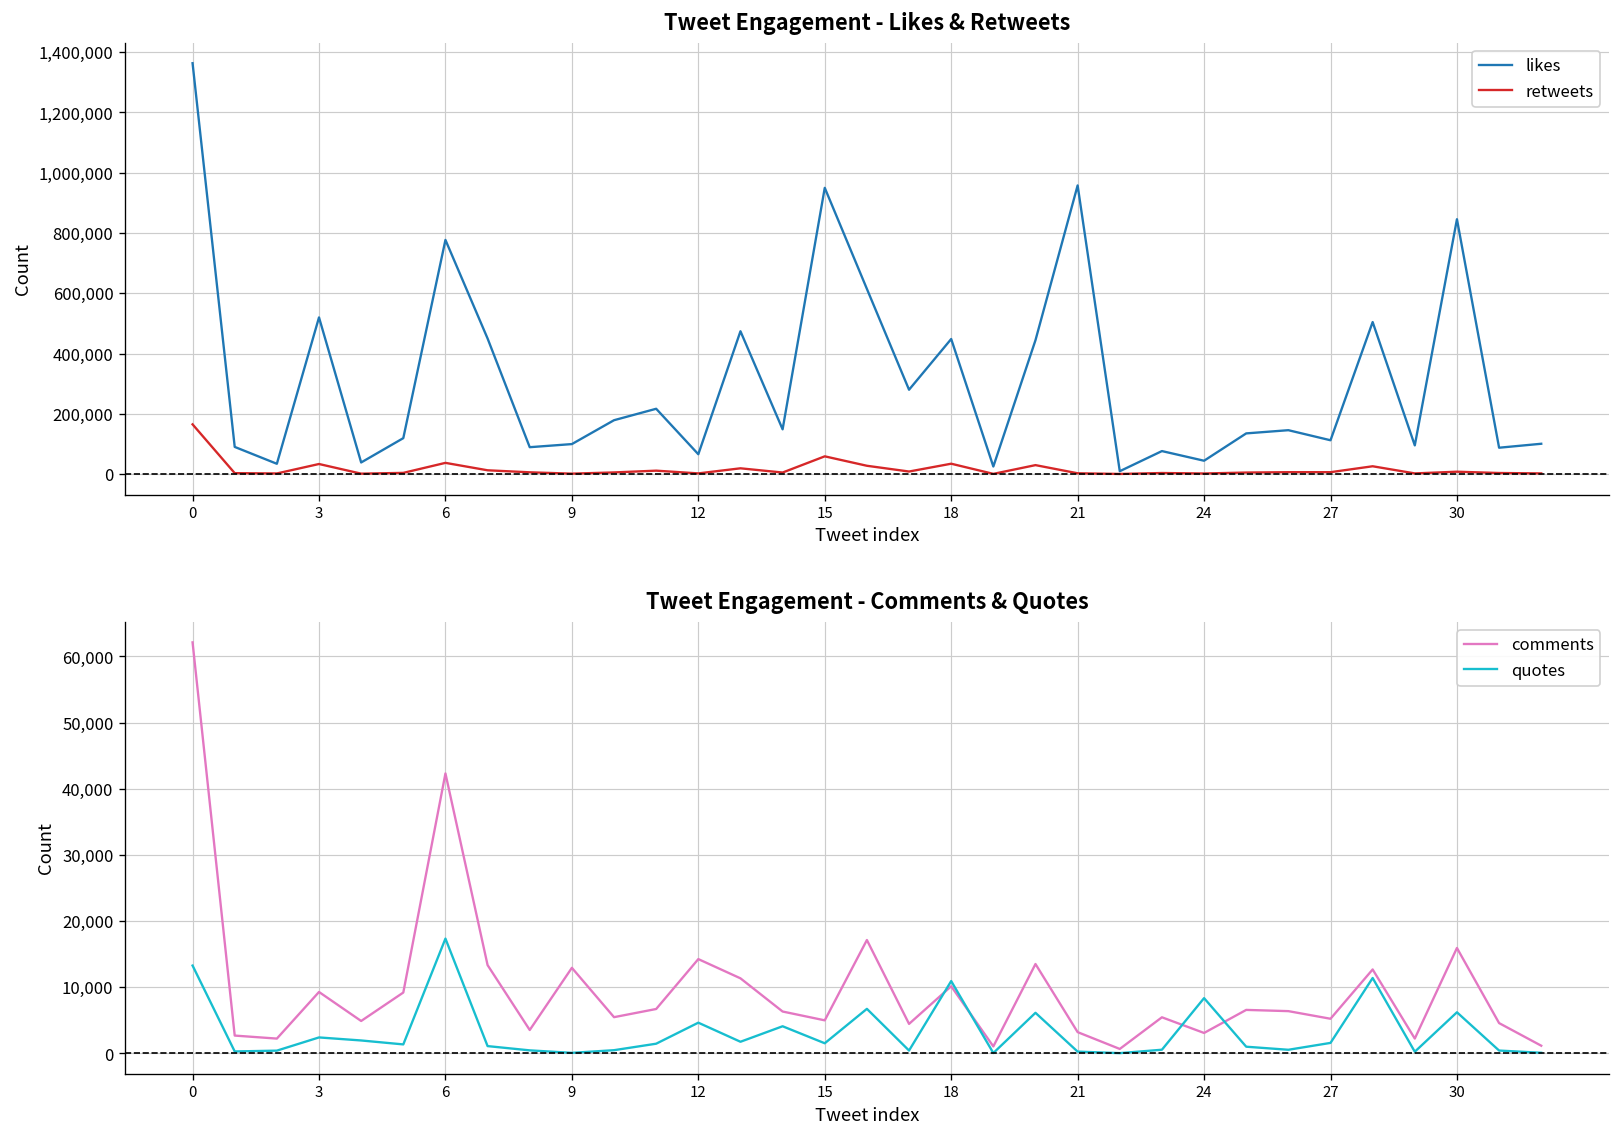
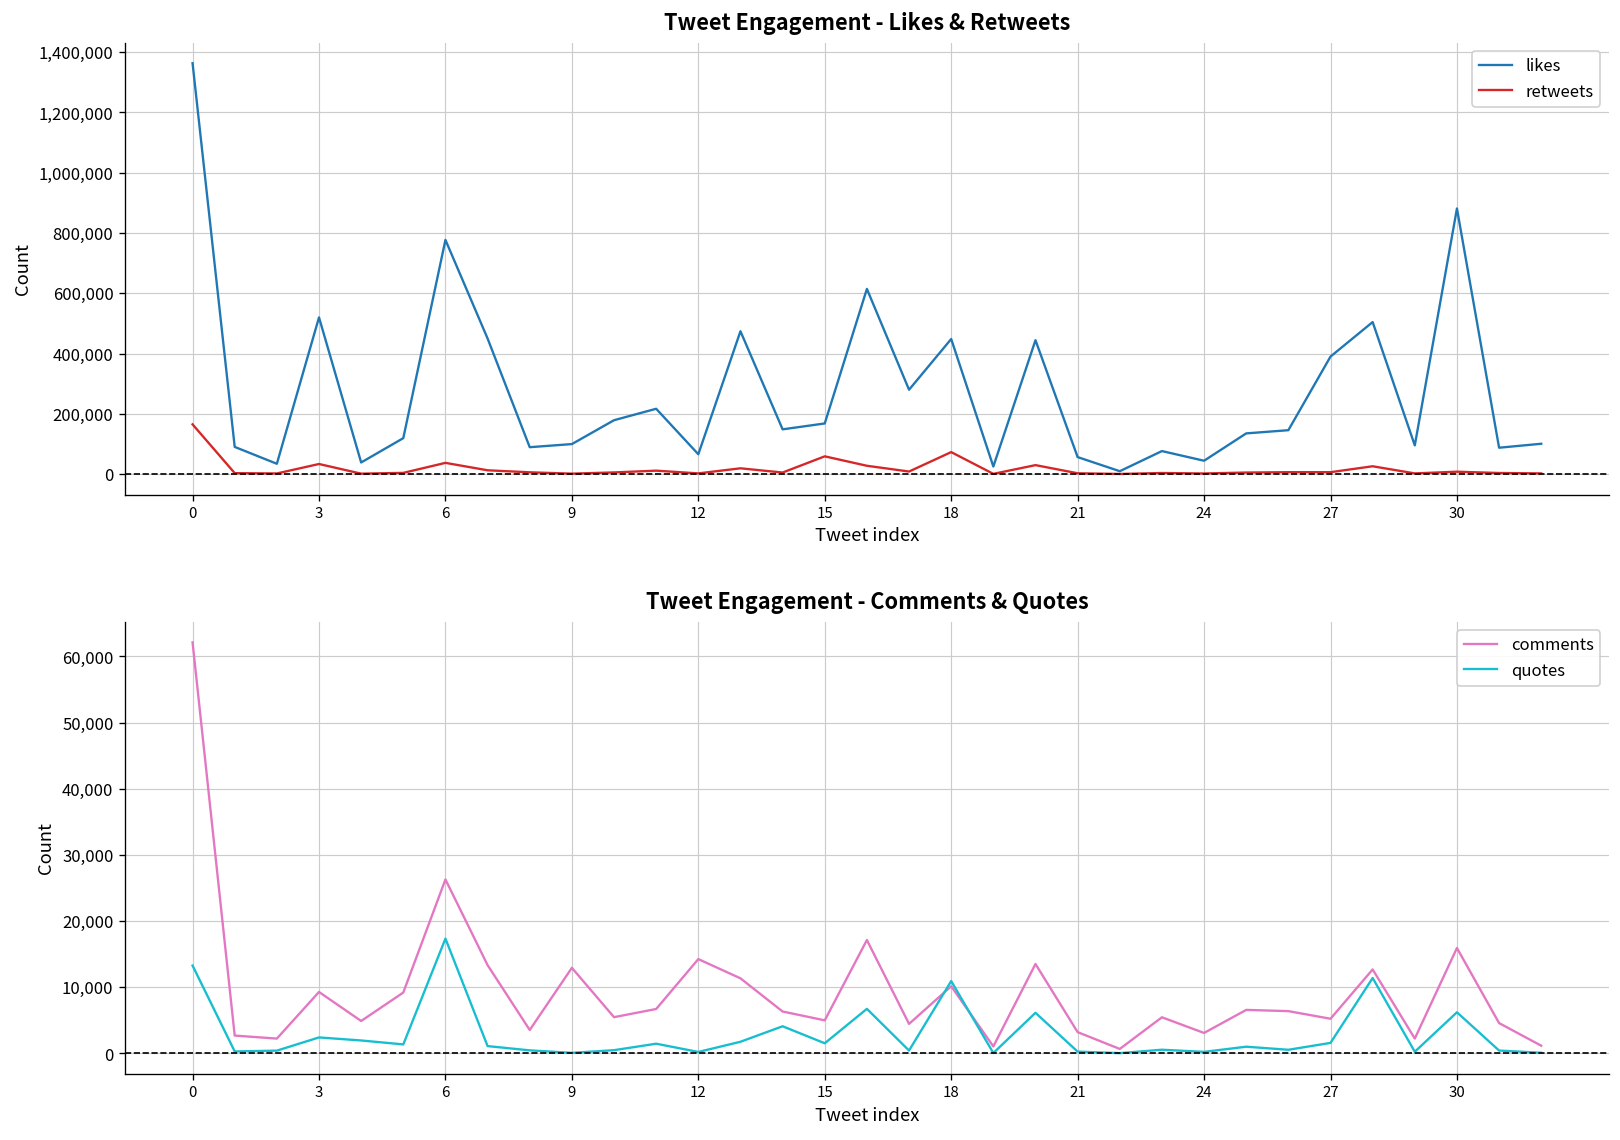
Tweet Engagement - Likes & Retweets, likes, 15: 950,000 -> 170,000
Tweet Engagement - Likes & Retweets, retweets, 18: 30,000 -> 70,000
Tweet Engagement - Likes & Retweets, likes, 21: 960,000 -> 60,000
Tweet Engagement - Likes & Retweets, likes, 27: 110,000 -> 390,000
Tweet Engagement - Likes & Retweets, likes, 30: 850,000 -> 880,000
Tweet Engagement - Comments & Quotes, comments, 6: 42,000 -> 26,000
Tweet Engagement - Comments & Quotes, quotes, 12: 5,000 -> 0
Tweet Engagement - Comments & Quotes, quotes, 24: 8,000 -> 0
